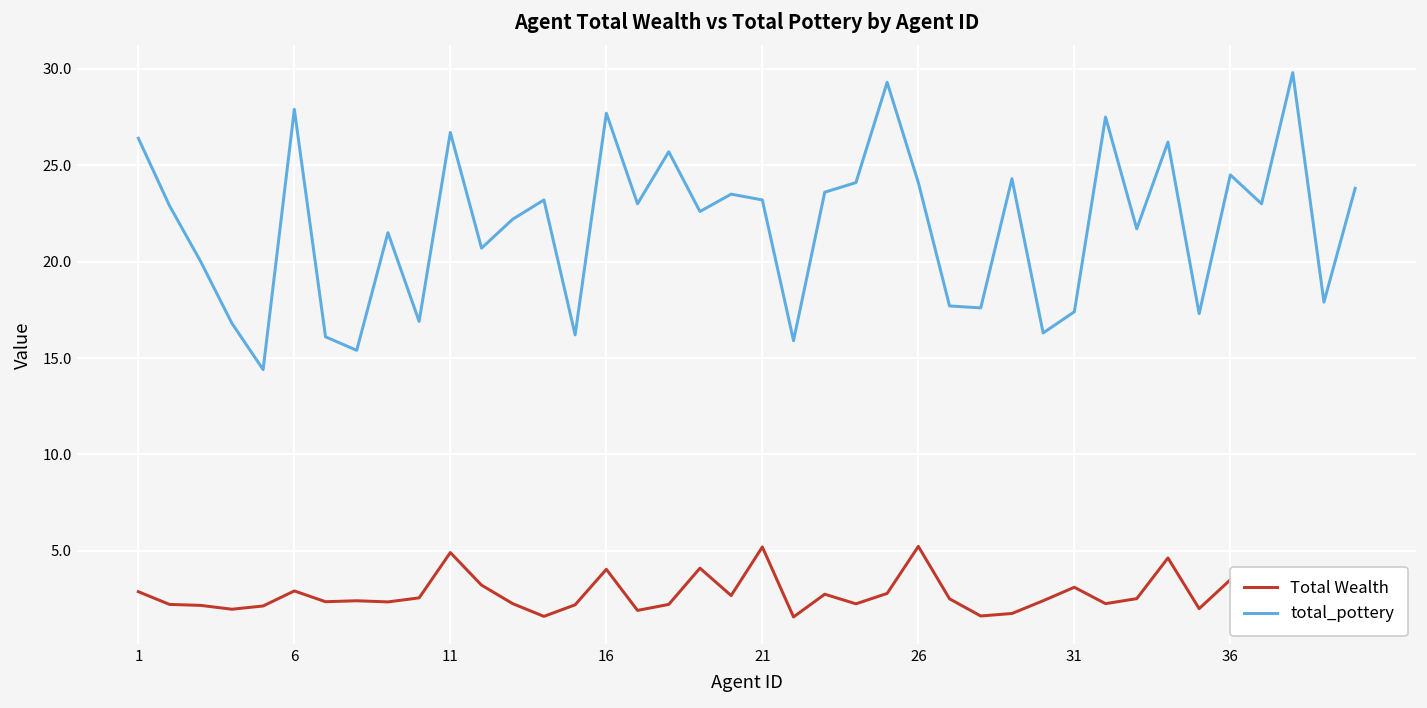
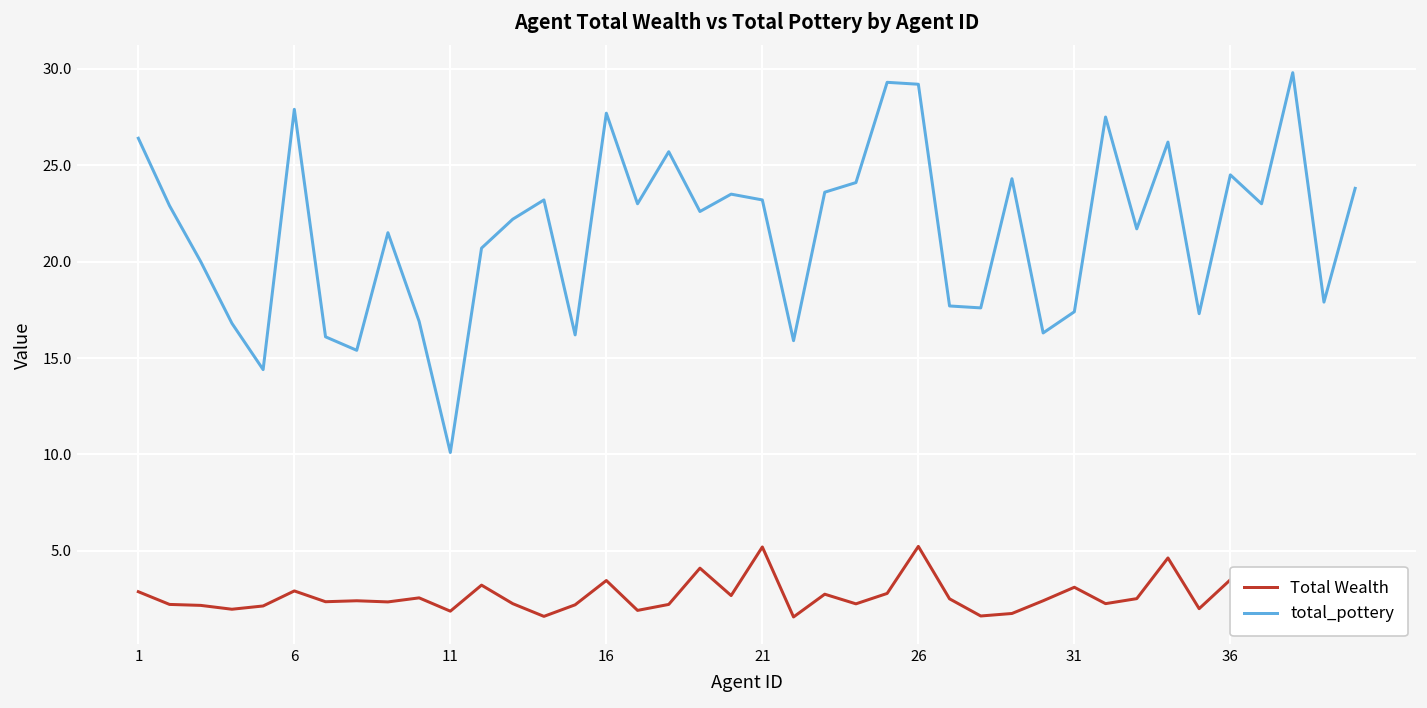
Total Wealth, 11: 4.9 -> 1.9
total_pottery, 11: 26.7 -> 10.1
Total Wealth, 16: 4.0 -> 3.5
total_pottery, 26: 24.1 -> 29.2
